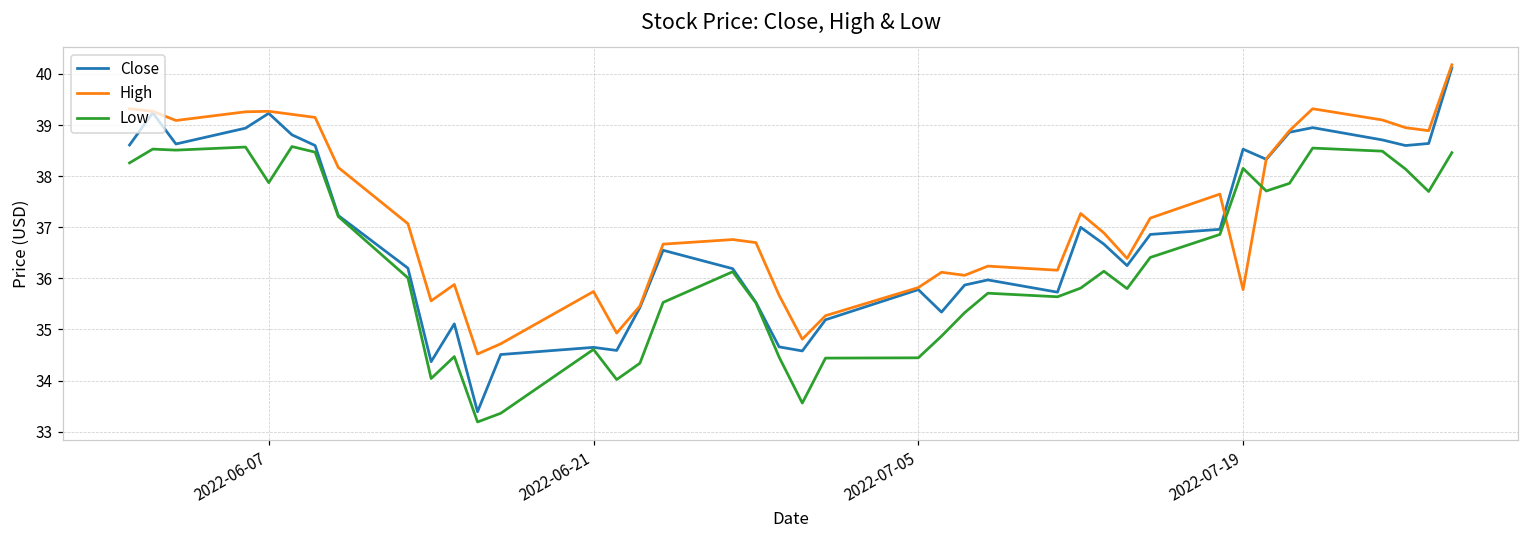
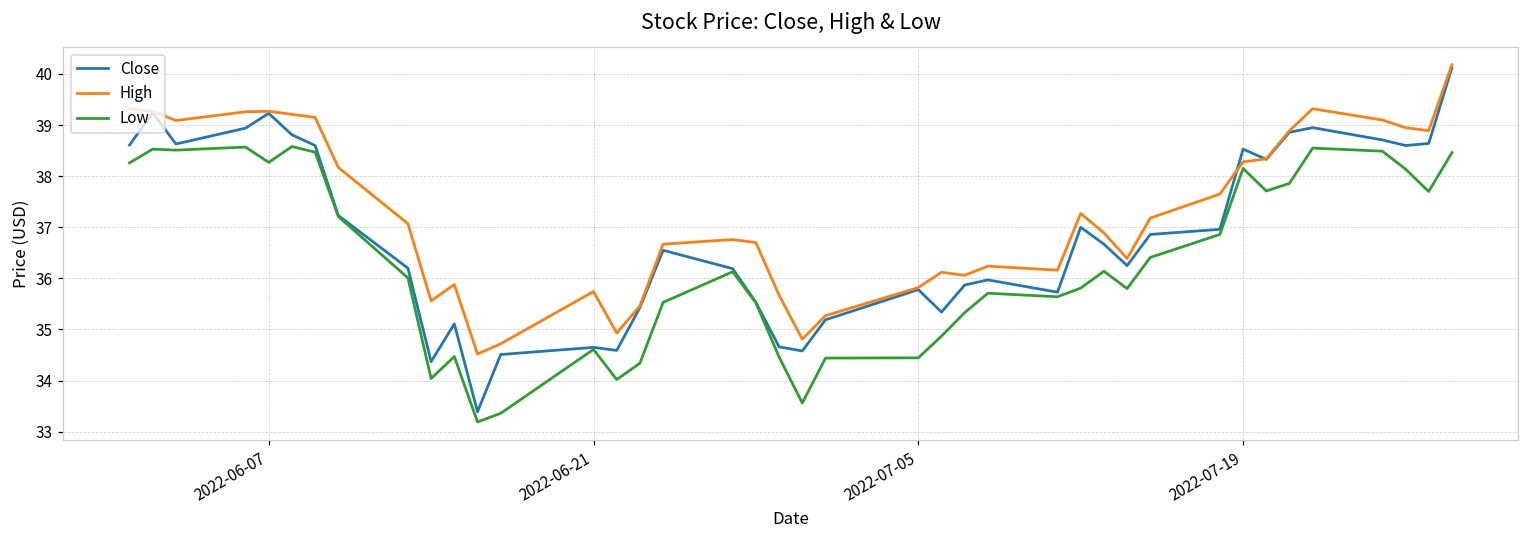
Low, 2022-06-07: 37.9 -> 38.3
High, 2022-07-19: 35.8 -> 38.3
